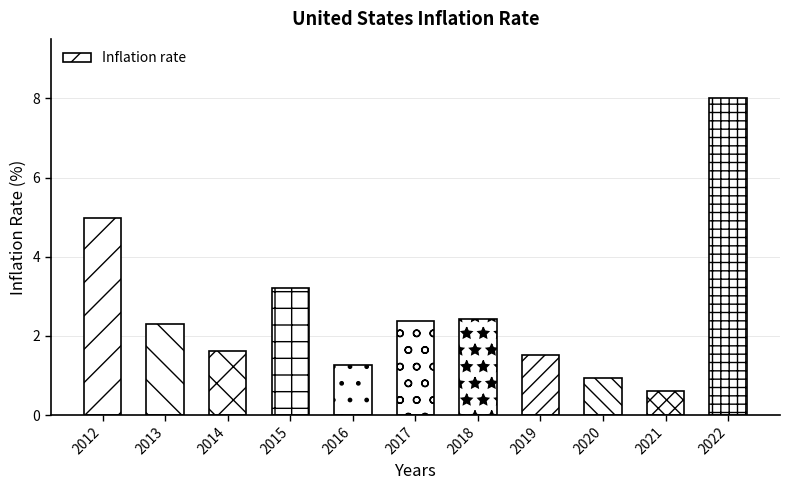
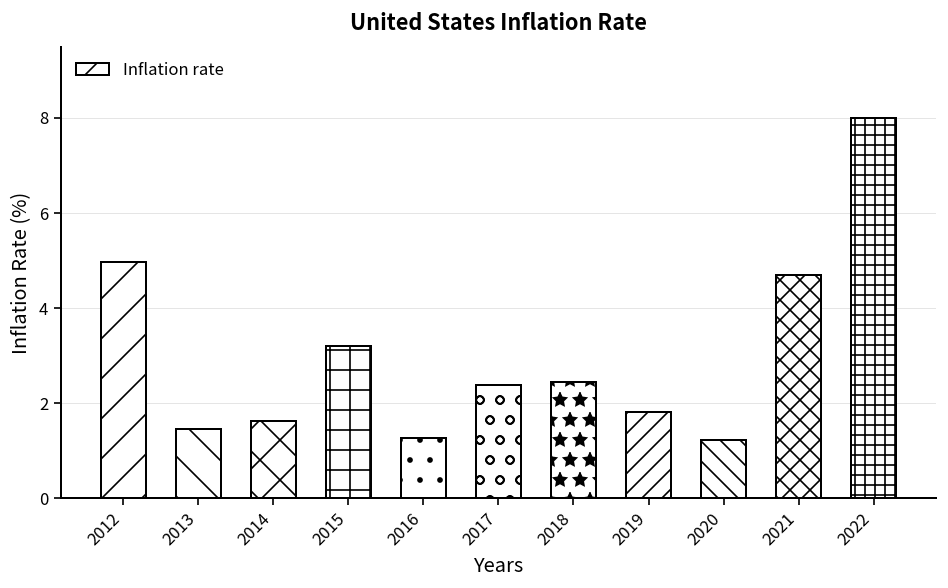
2013: 2.3 -> 1.5
2019: 1.5 -> 1.8
2020: 0.9 -> 1.2
2021: 0.6 -> 4.7
